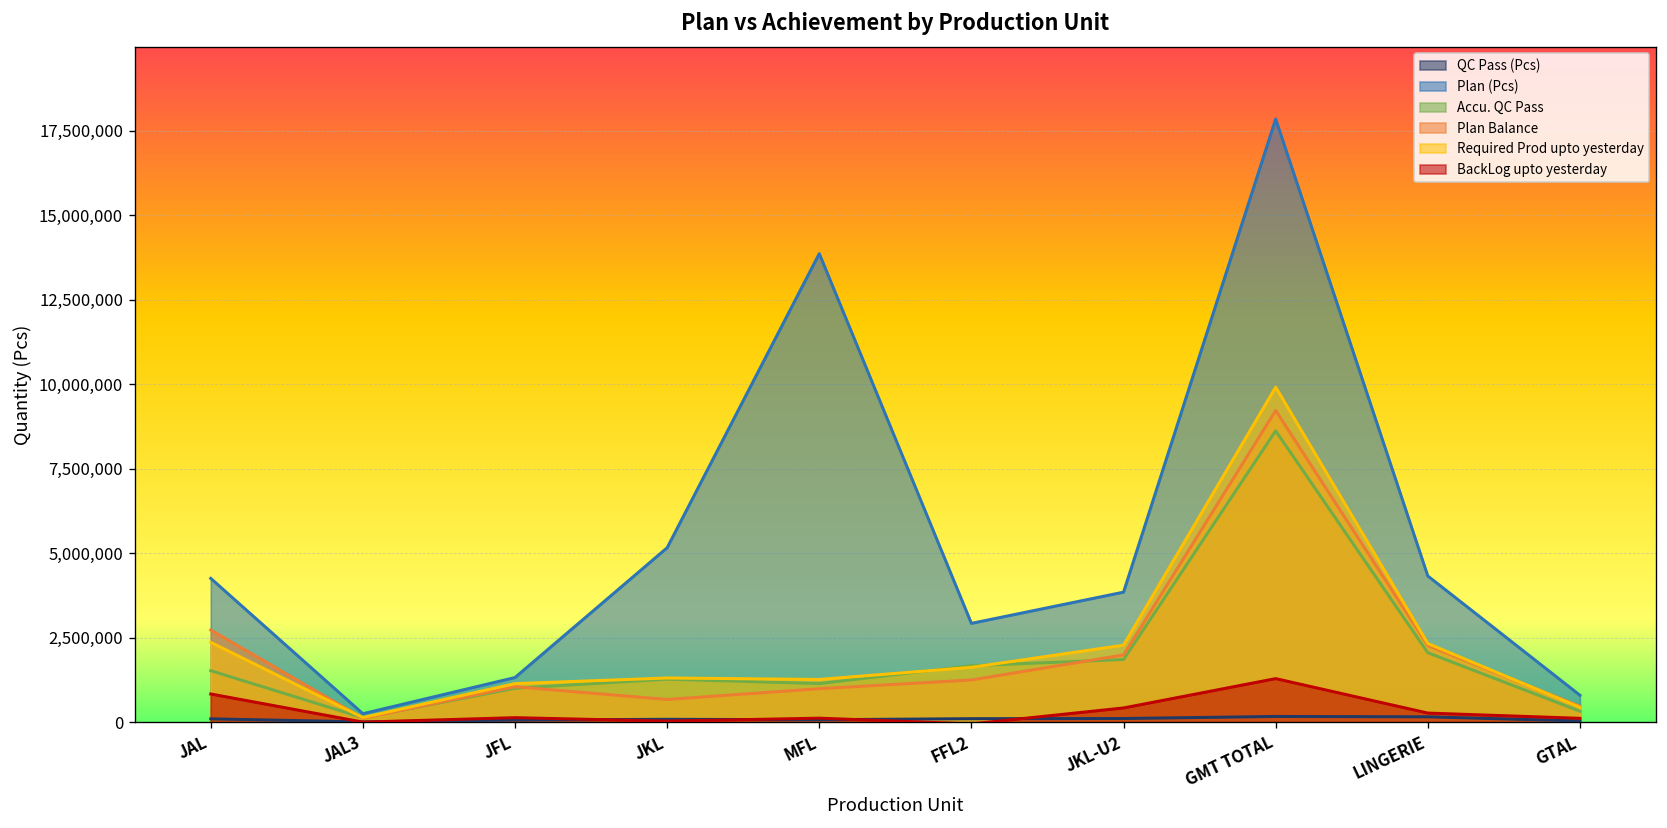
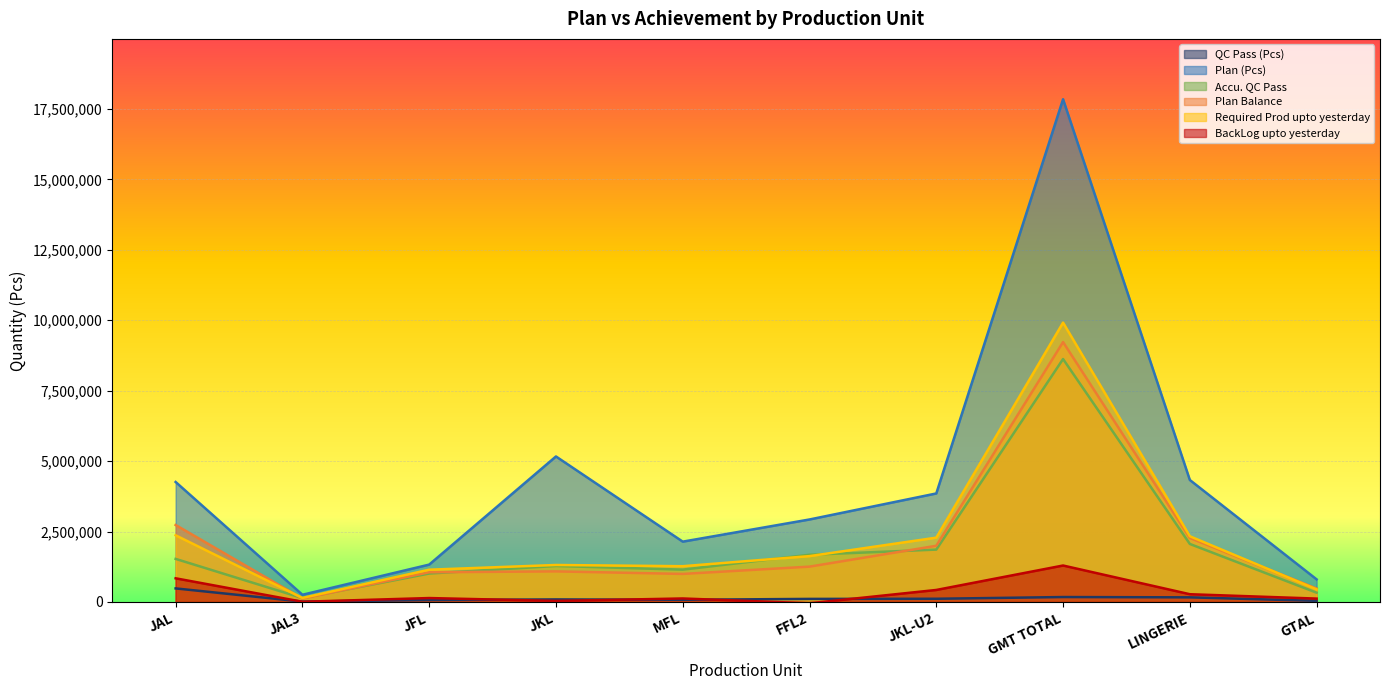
QC Pass (Pcs), JAL: 100,000 -> 500,000
Plan Balance, JKL: 700,000 -> 1,100,000
Plan (Pcs), MFL: 13,900,000 -> 2,100,000
